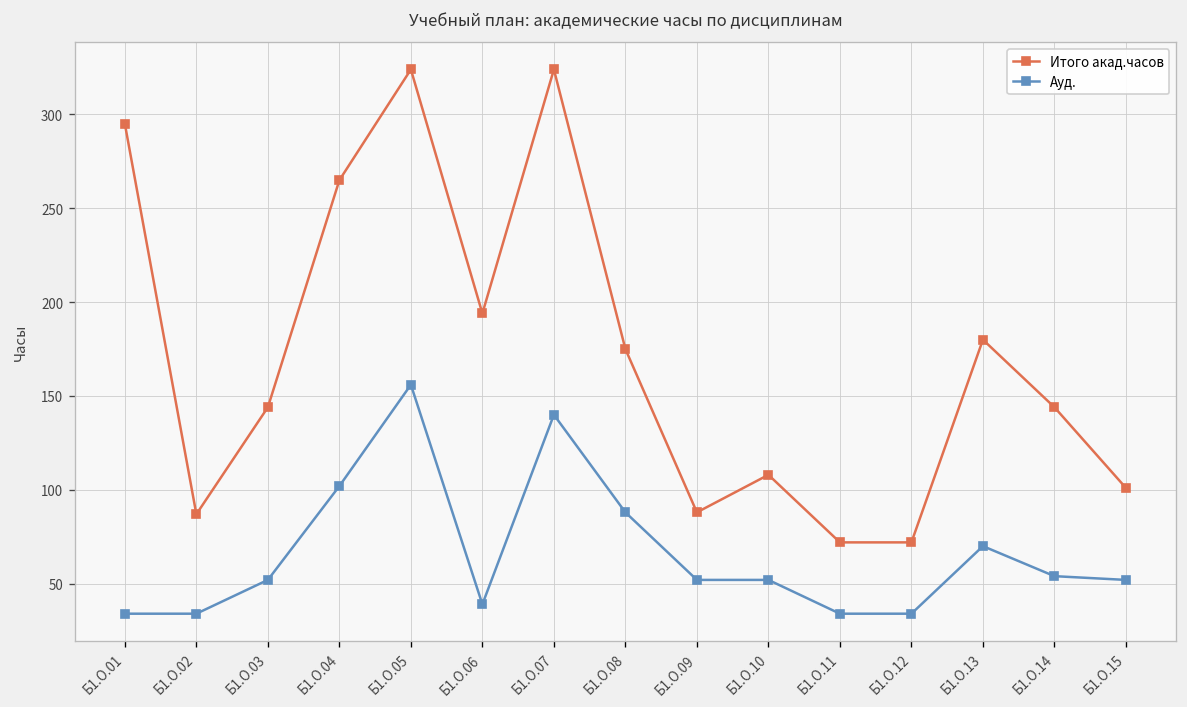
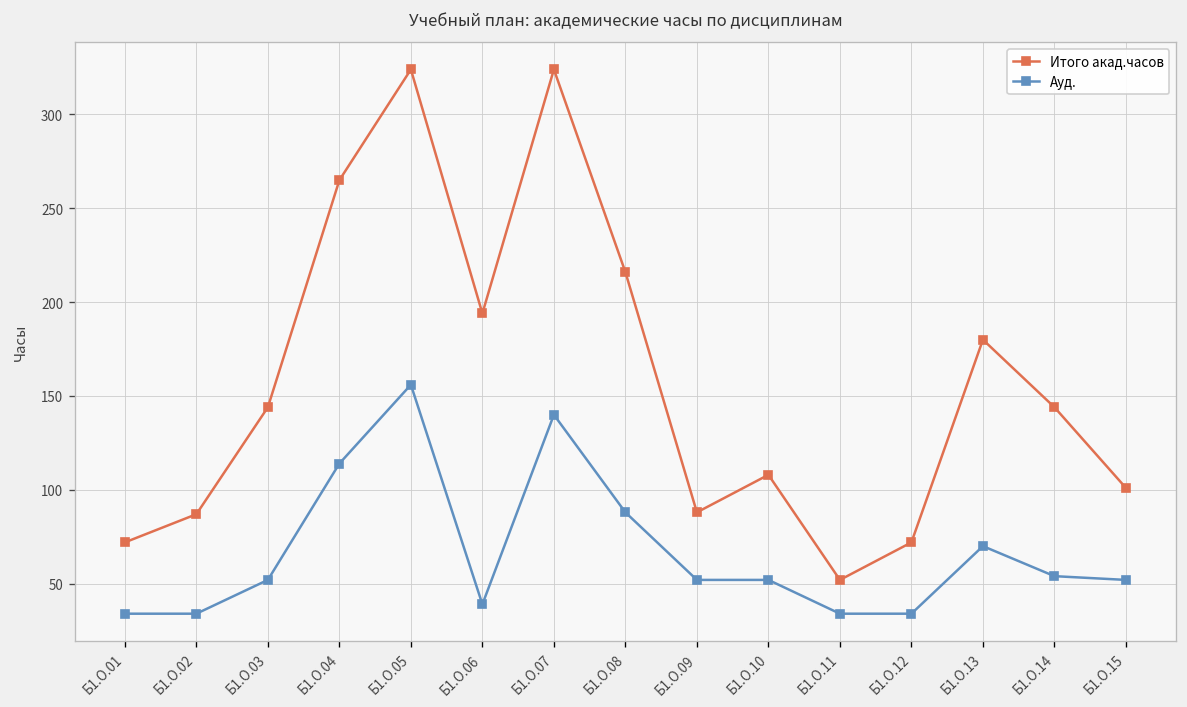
Итого акад.часов, Б1.О.01: 295 -> 72
Ауд., Б1.О.04: 102 -> 114
Итого акад.часов, Б1.О.08: 175 -> 216
Итого акад.часов, Б1.О.11: 72 -> 52
